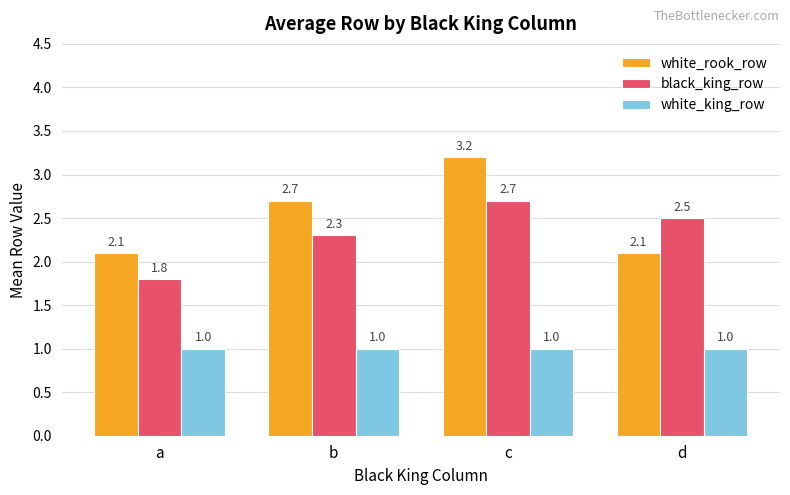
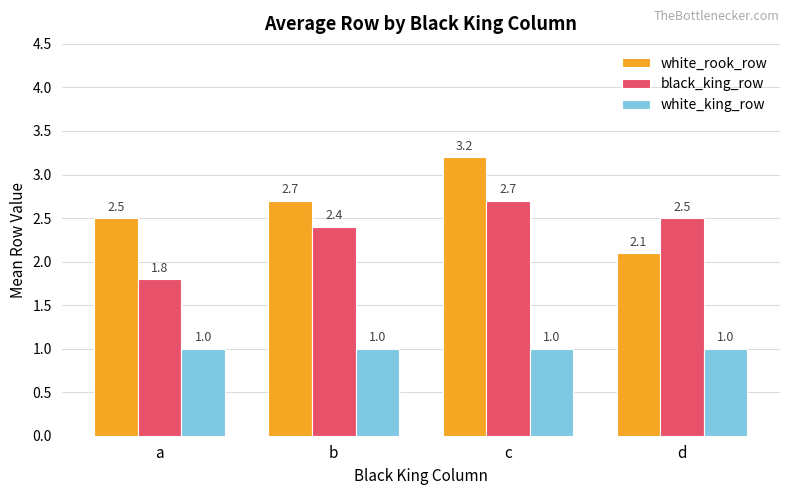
white_rook_row, a: 2.1 -> 2.5
black_king_row, b: 2.3 -> 2.4
